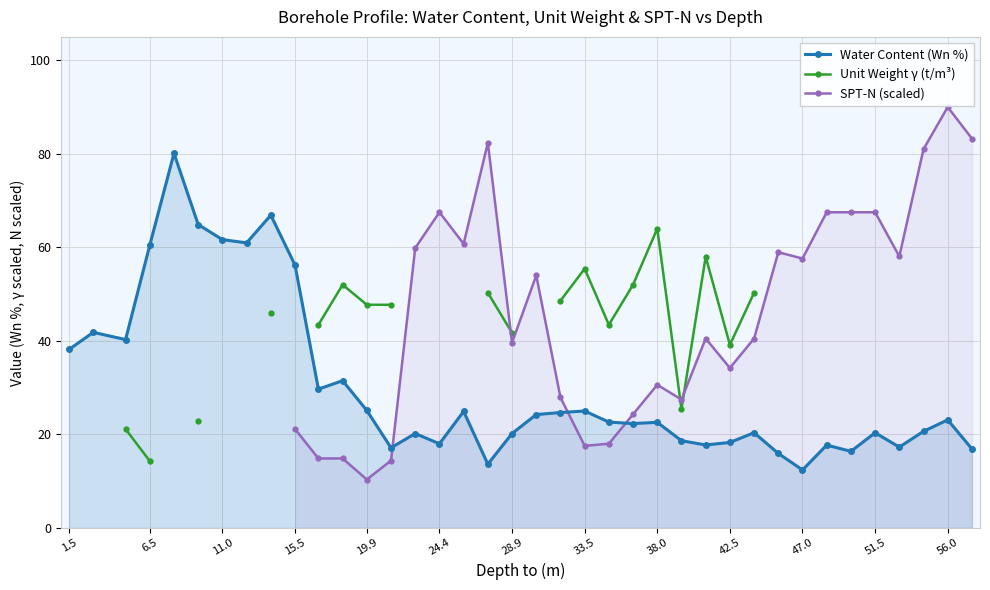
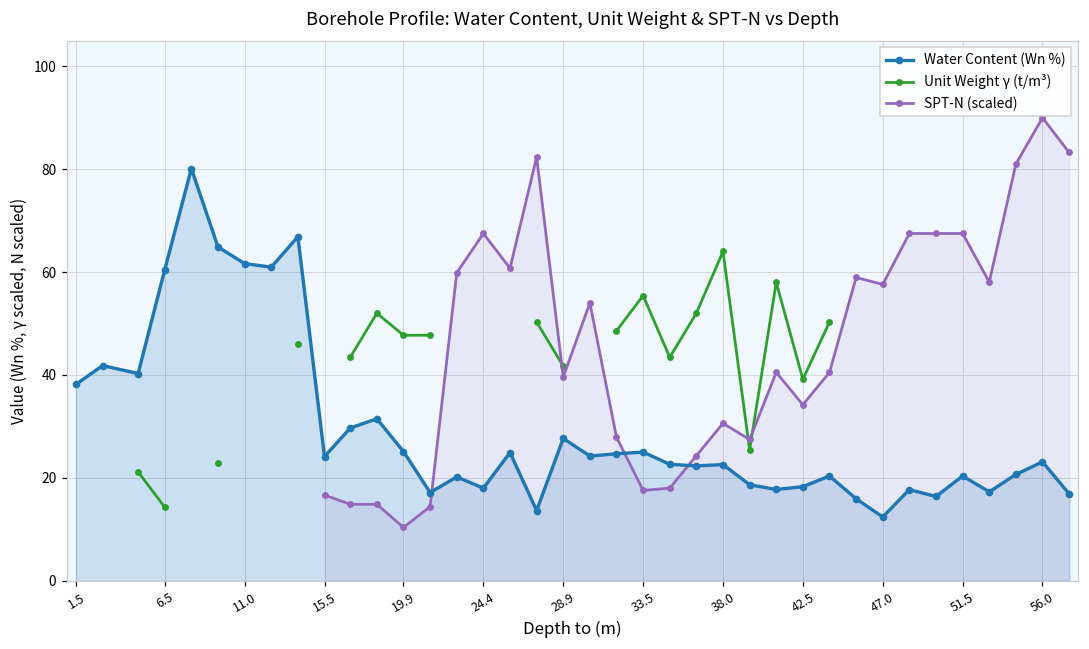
Water Content (Wn %), 15.5: 56 -> 24
SPT-N (scaled), 15.5: 21 -> 17
Water Content (Wn %), 28.9: 20 -> 28
